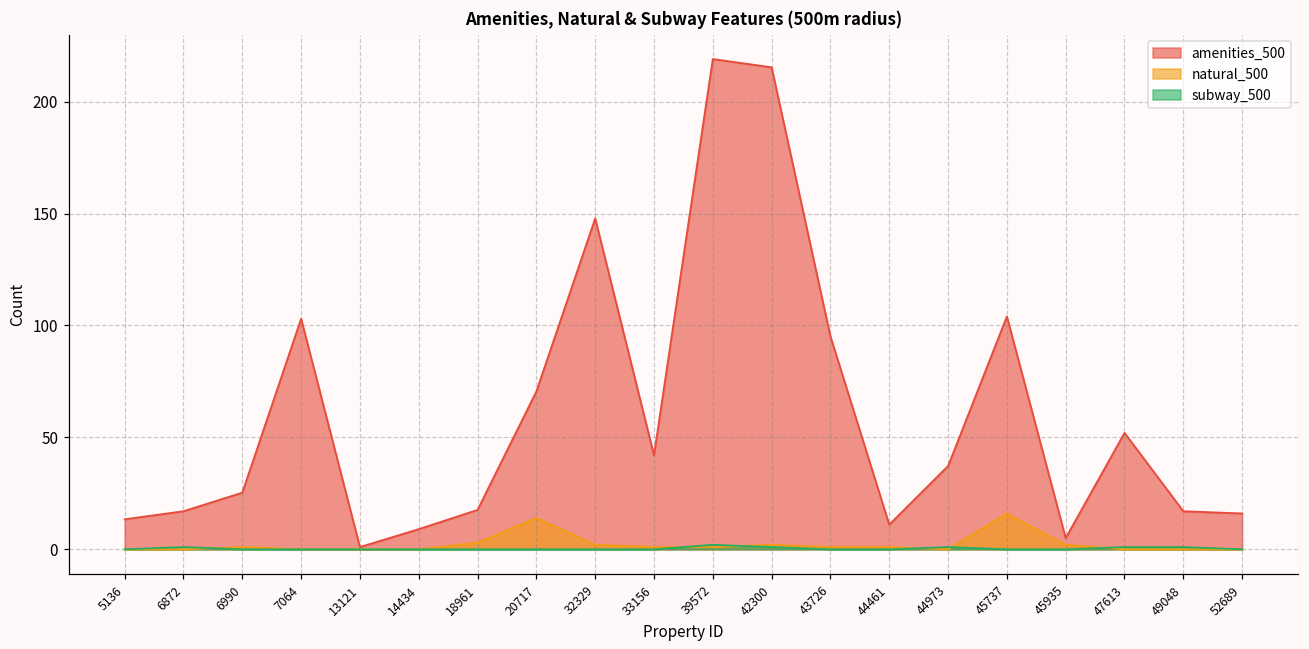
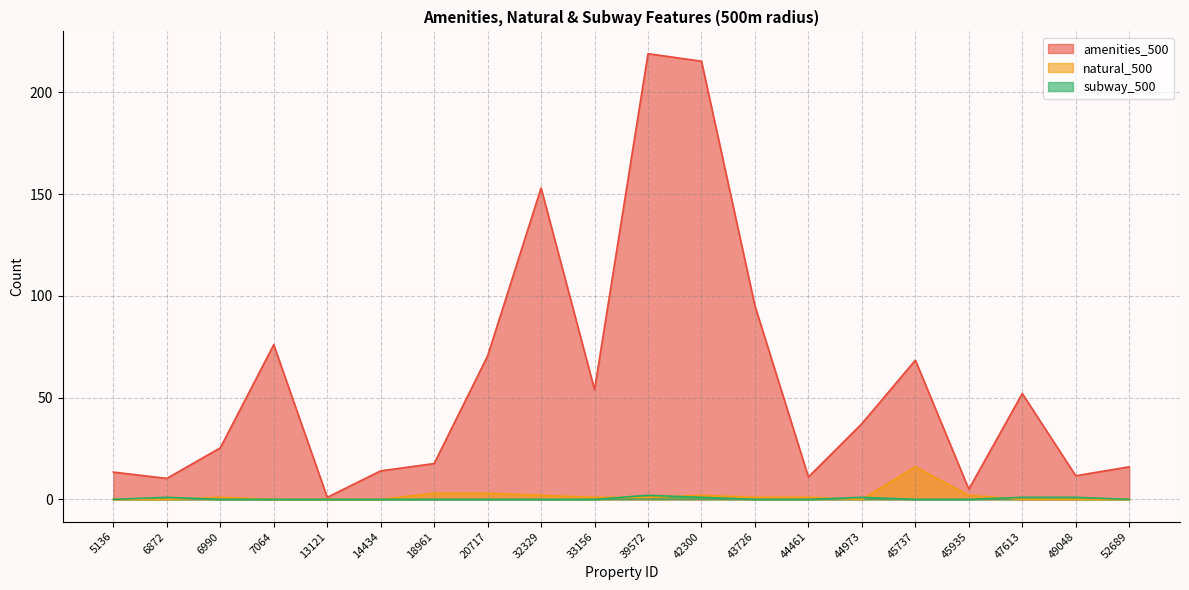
amenities_500, 6872: 17 -> 10
amenities_500, 7064: 103 -> 76
amenities_500, 14434: 9 -> 14
natural_500, 20717: 14 -> 3
amenities_500, 32329: 148 -> 153
amenities_500, 33156: 42 -> 54
amenities_500, 45737: 104 -> 68
amenities_500, 49048: 17 -> 12
